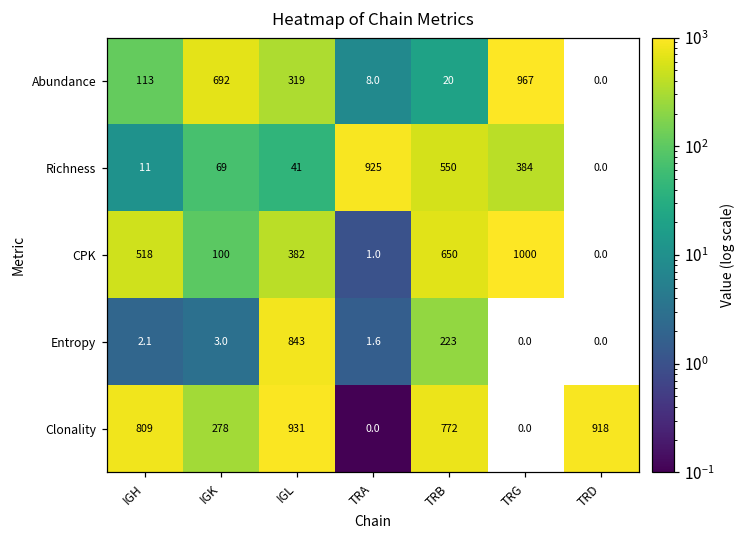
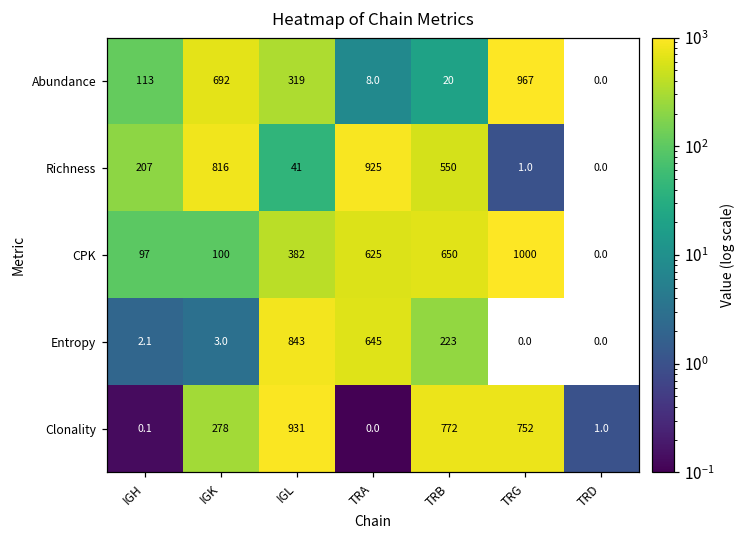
Richness, IGH: 11 -> 207
Richness, IGK: 69 -> 816
Richness, TRG: 384 -> 1.0
CPK, IGH: 518 -> 97
CPK, TRA: 1.0 -> 625
Entropy, TRA: 1.6 -> 645
Clonality, IGH: 809 -> 0.1
Clonality, TRG: 0.0 -> 752
Clonality, TRD: 918 -> 1.0
